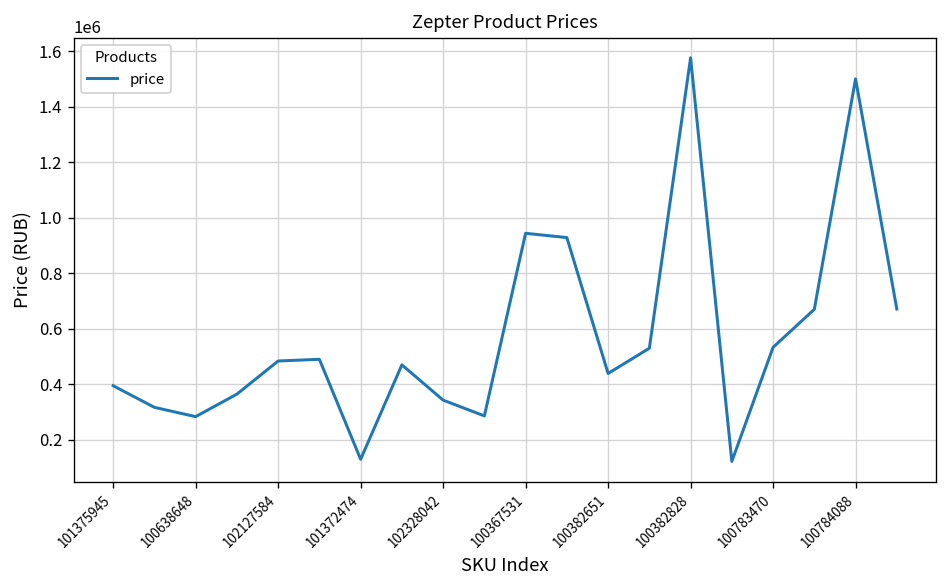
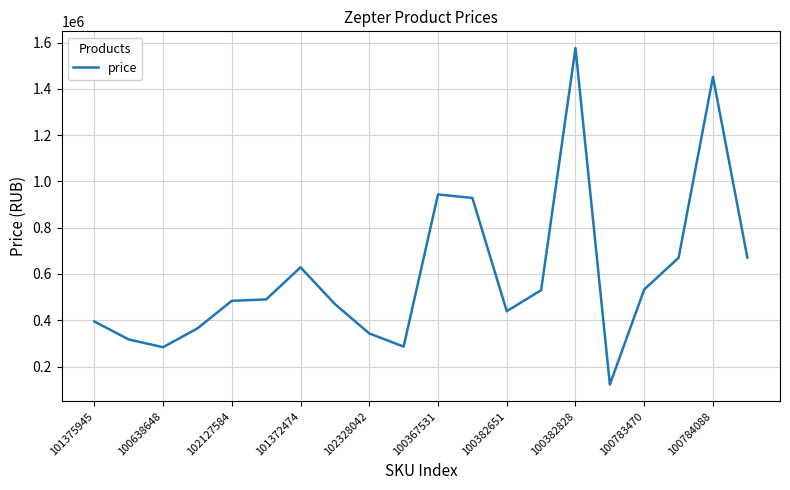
101372474: 130000 -> 630000
100784088: 1500000 -> 1450000
